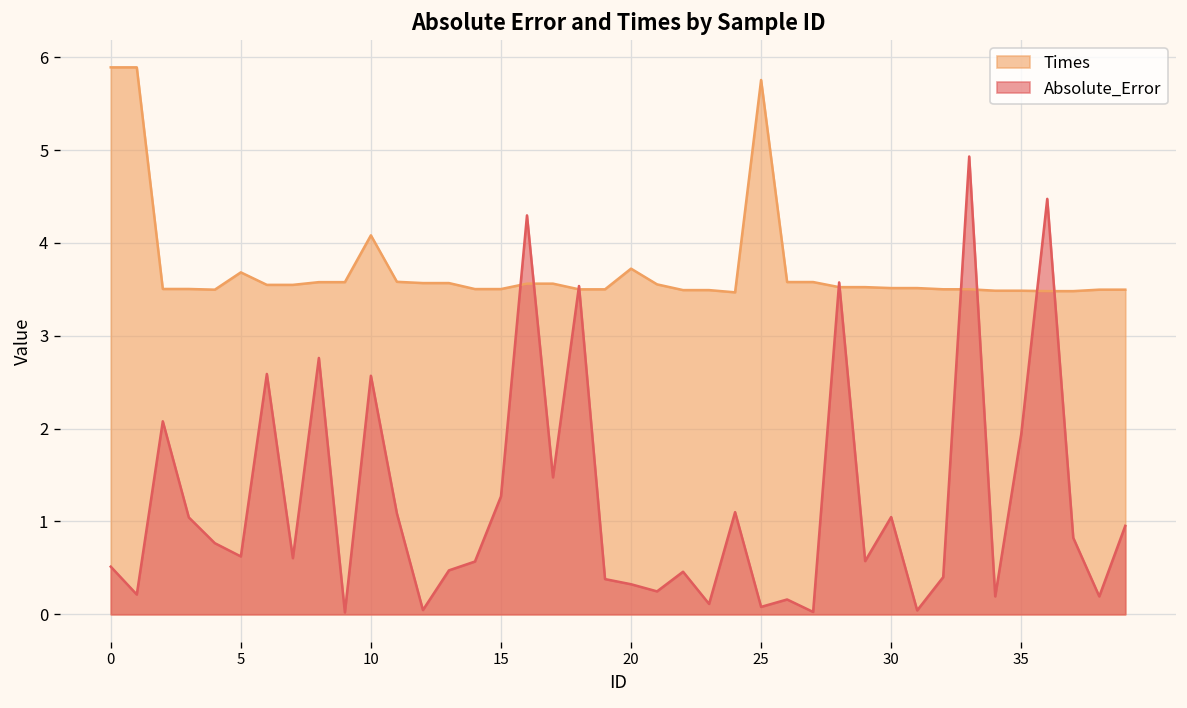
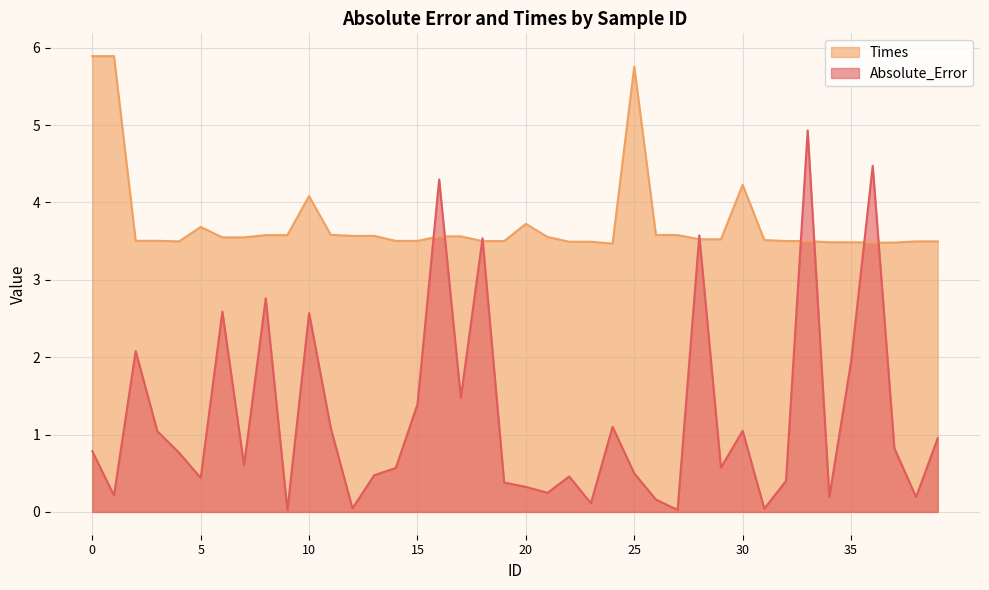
Absolute_Error, 0: 0.5 -> 0.8
Absolute_Error, 5: 0.6 -> 0.4
Absolute_Error, 15: 1.3 -> 1.4
Absolute_Error, 25: 0.1 -> 0.5
Times, 30: 3.5 -> 4.2
